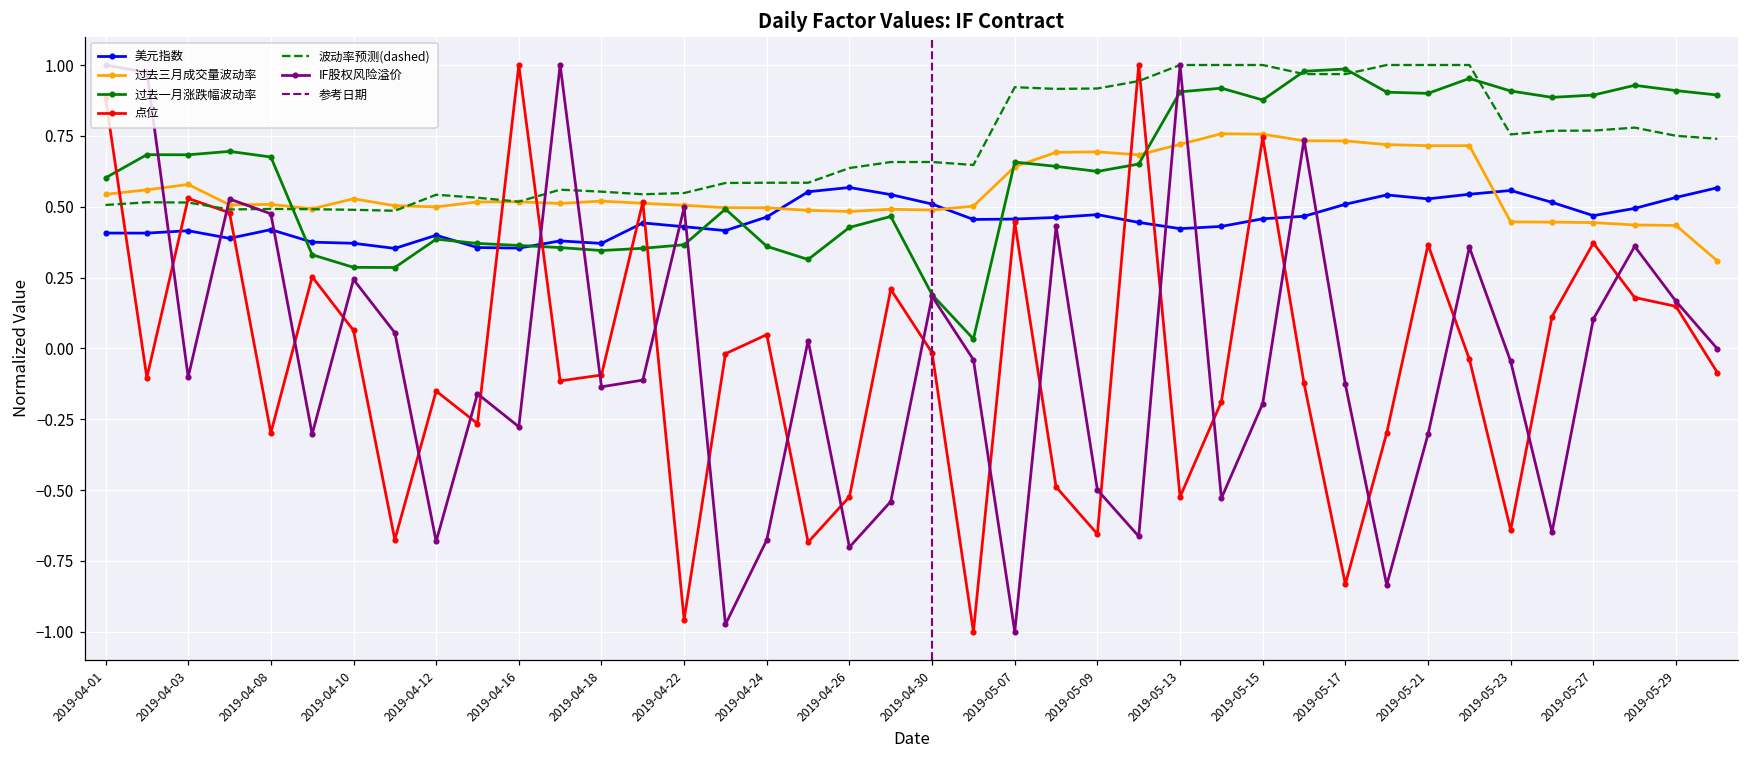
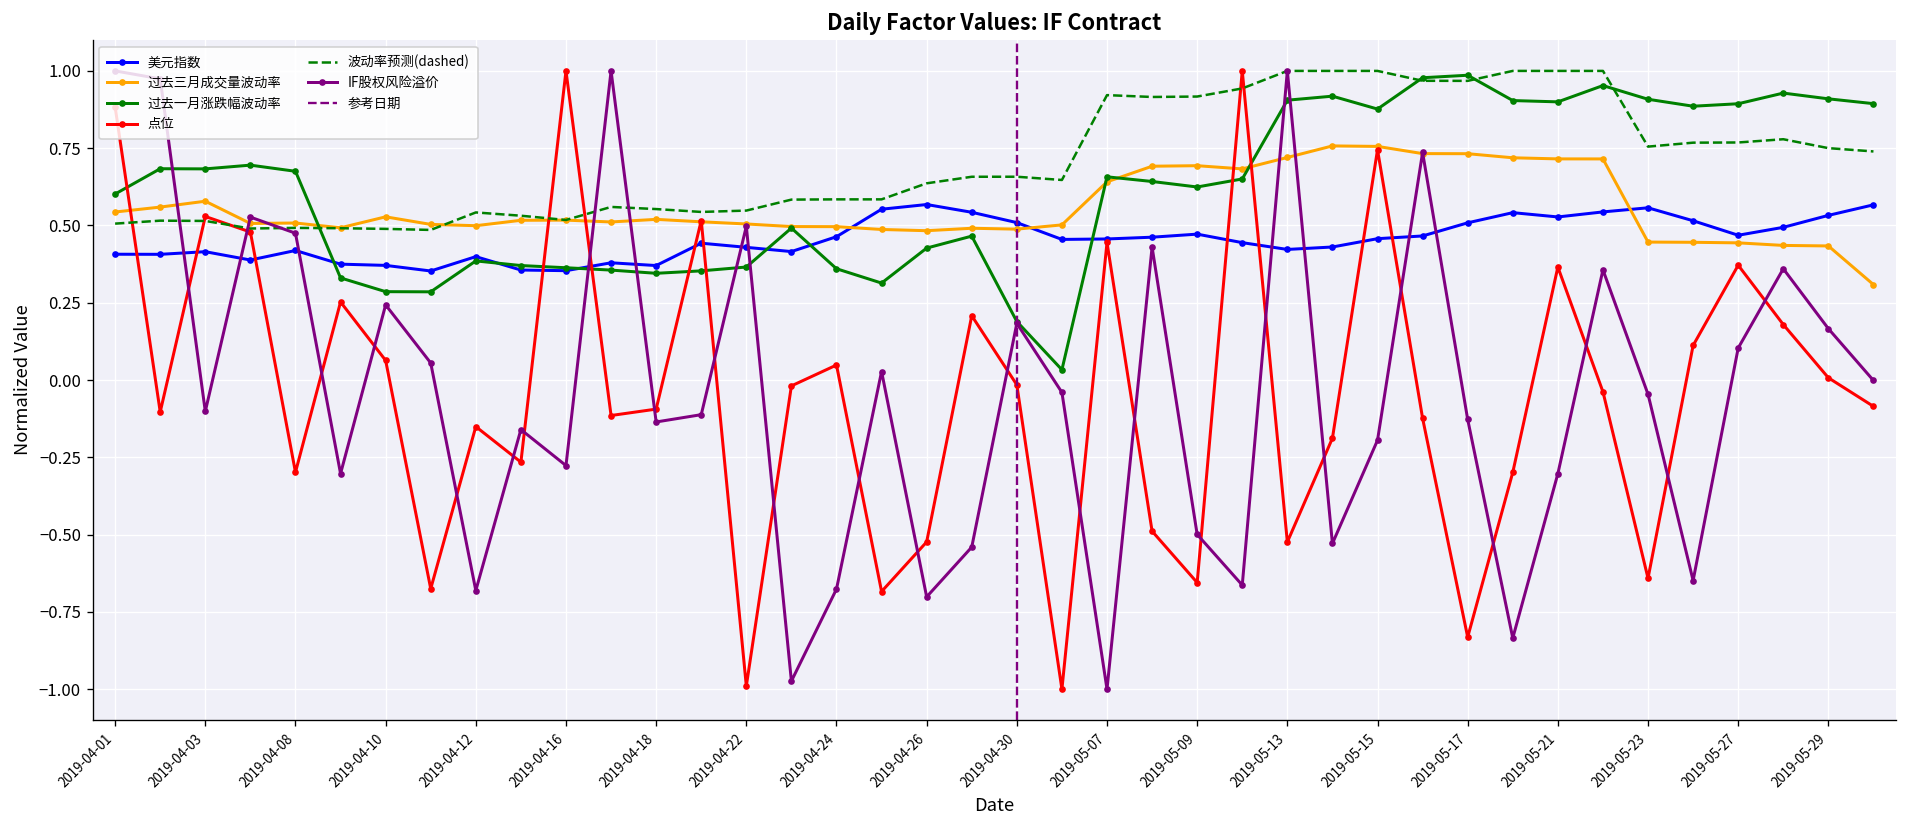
点位, 2019-04-22: -0.96 -> -0.99
点位, 2019-05-29: 0.15 -> 0.01
